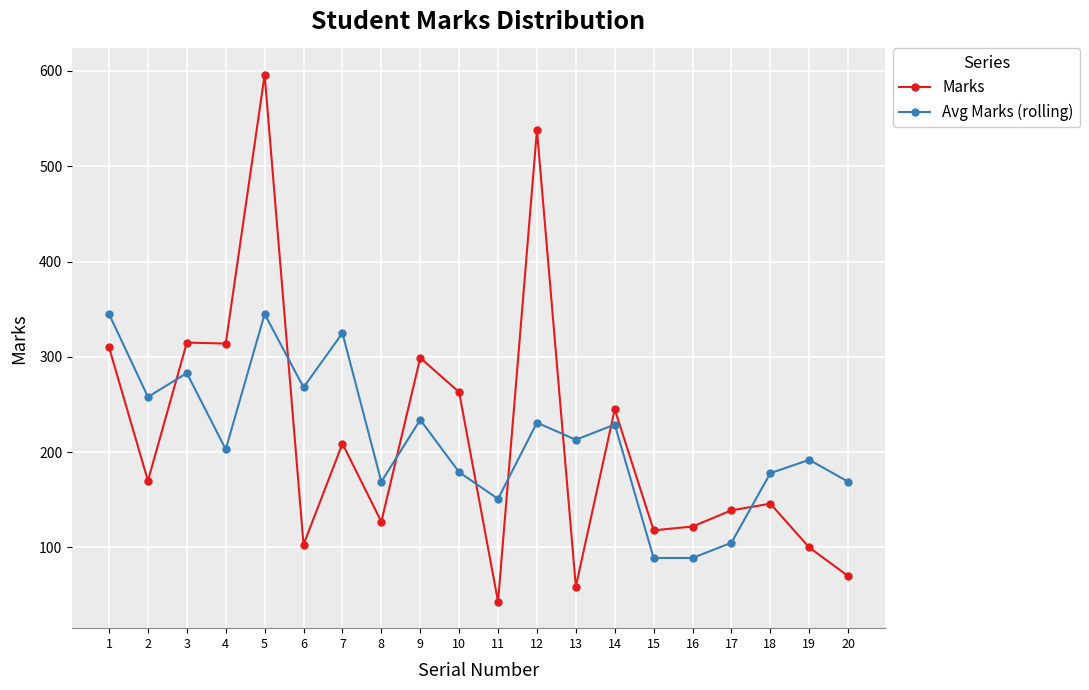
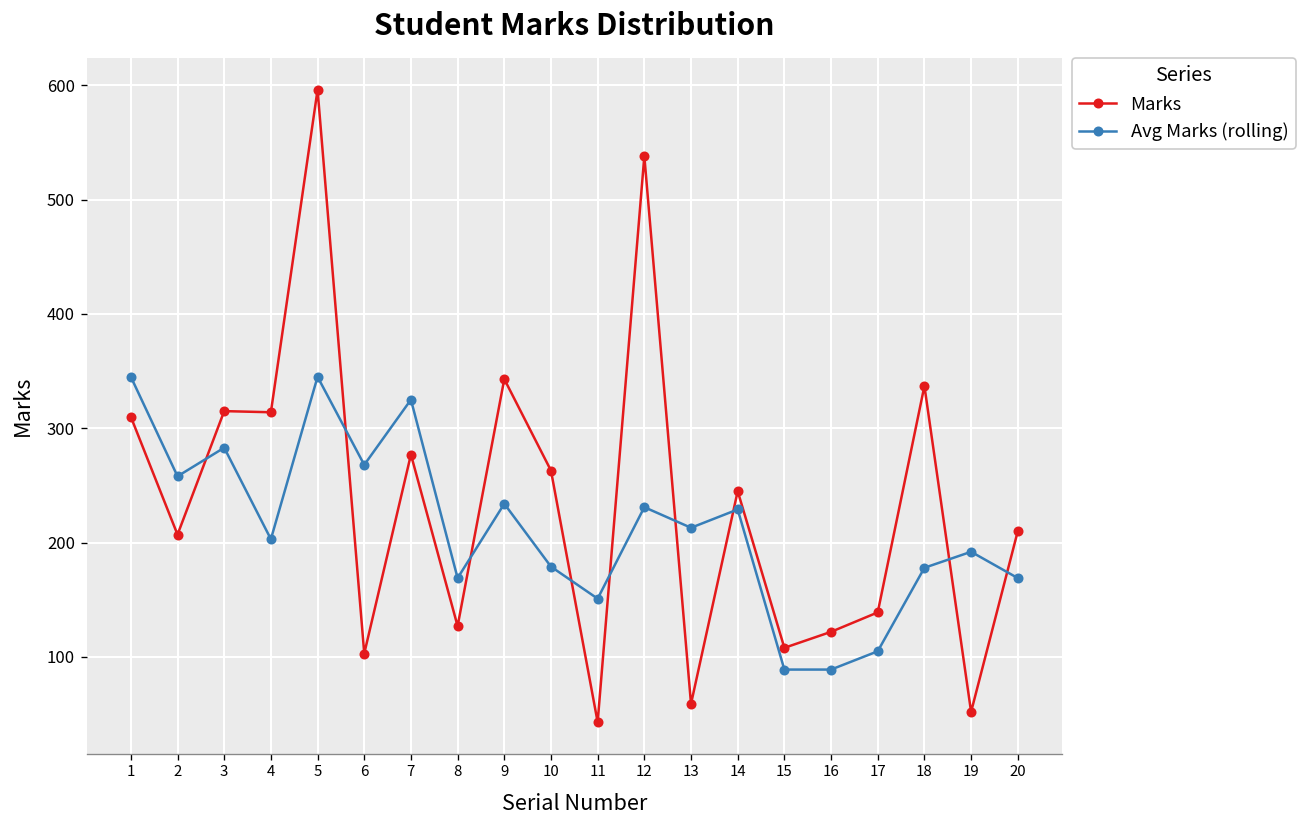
Marks, 2: 170 -> 210
Marks, 7: 210 -> 280
Marks, 9: 300 -> 340
Marks, 15: 120 -> 110
Marks, 18: 150 -> 340
Marks, 19: 100 -> 50
Marks, 20: 70 -> 210
